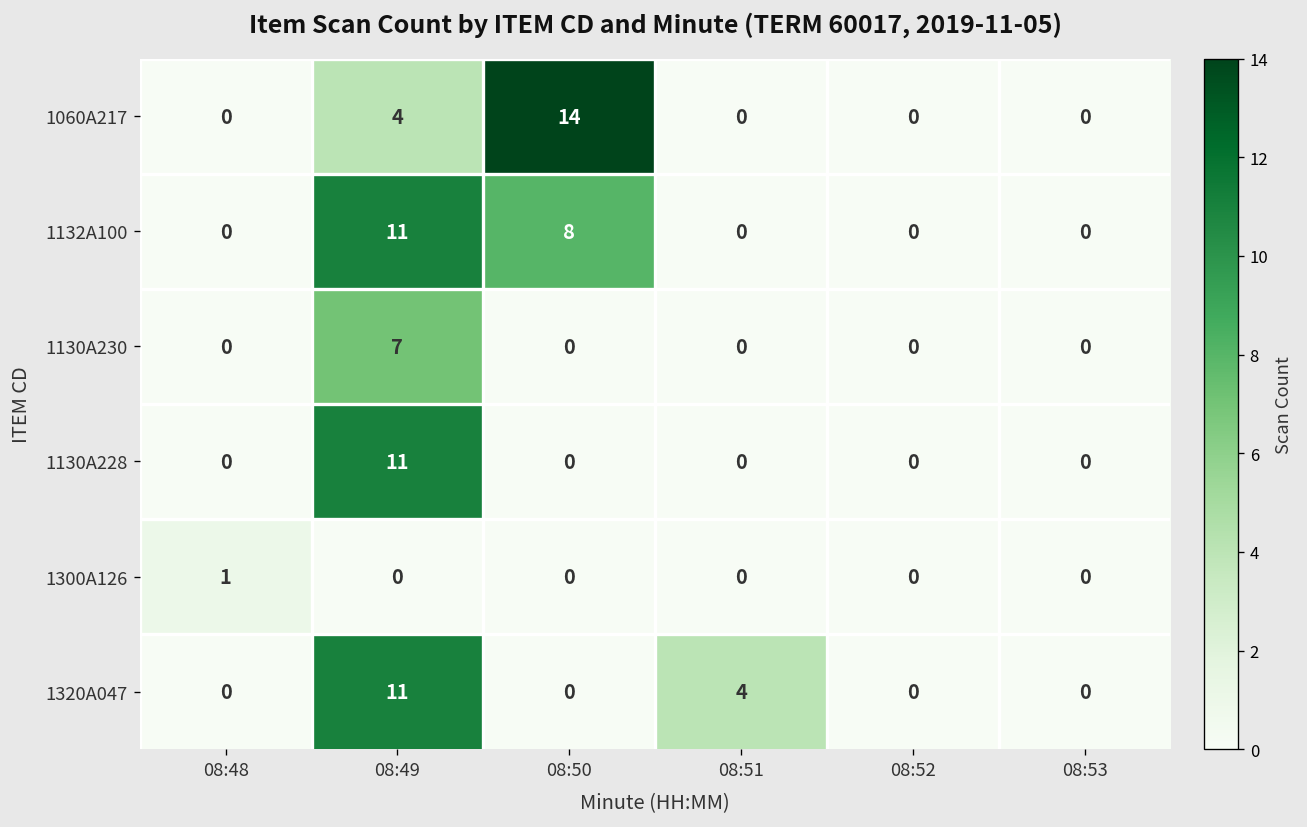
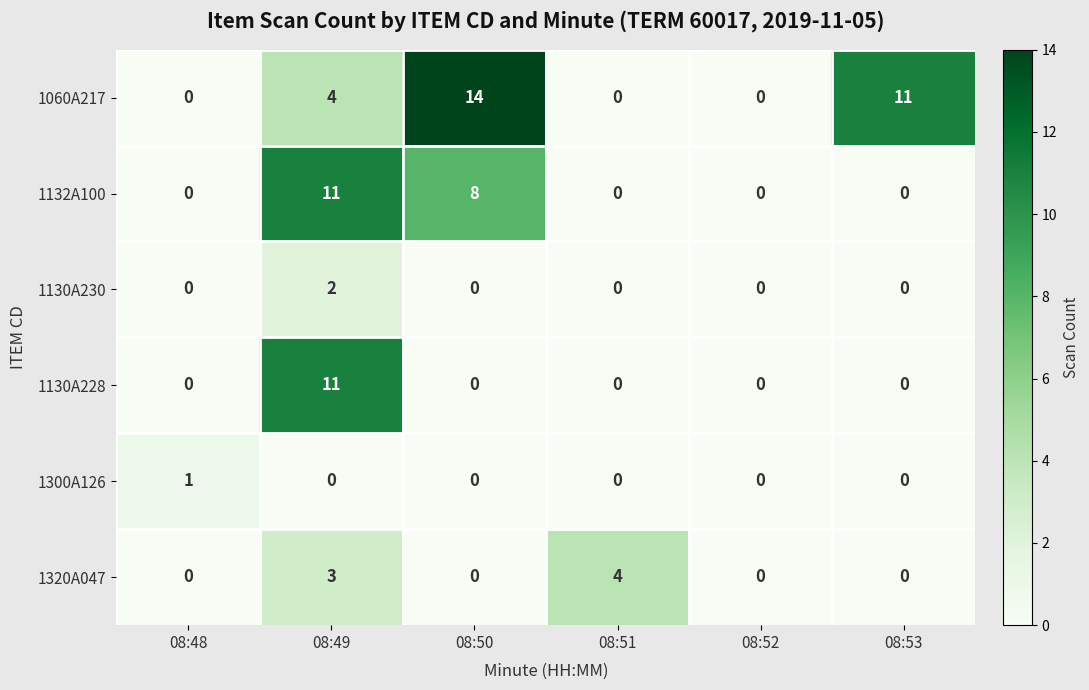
1060A217, 08:53: 0 -> 11
1130A230, 08:49: 7 -> 2
1320A047, 08:49: 11 -> 3
